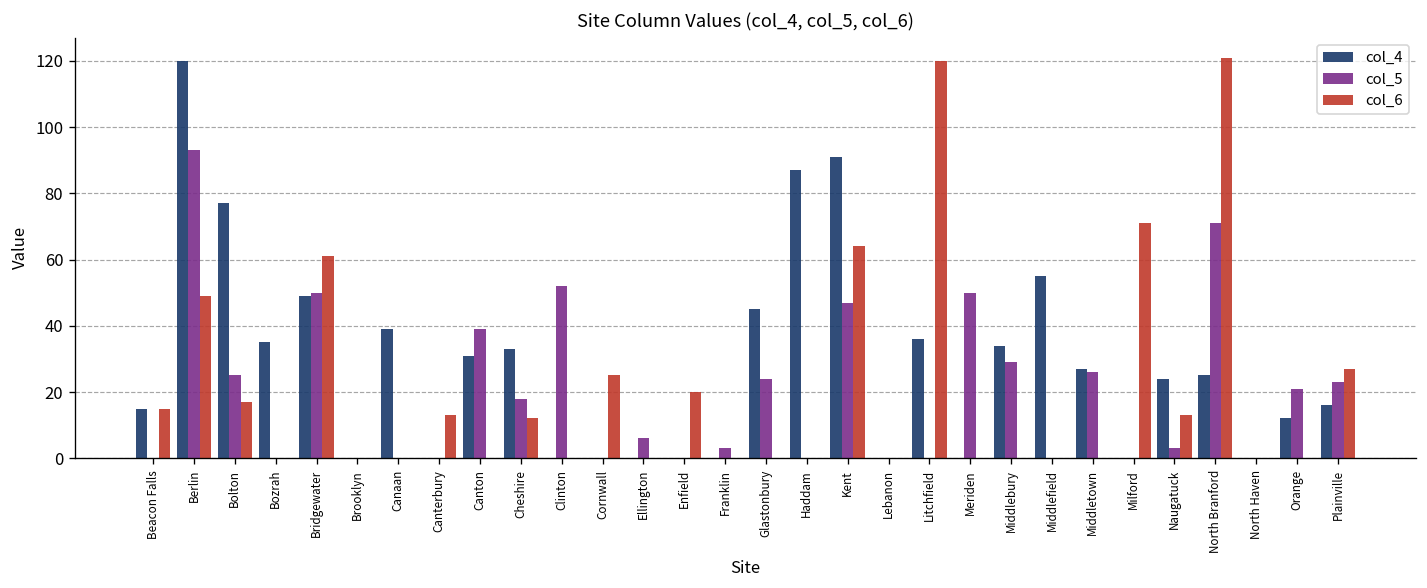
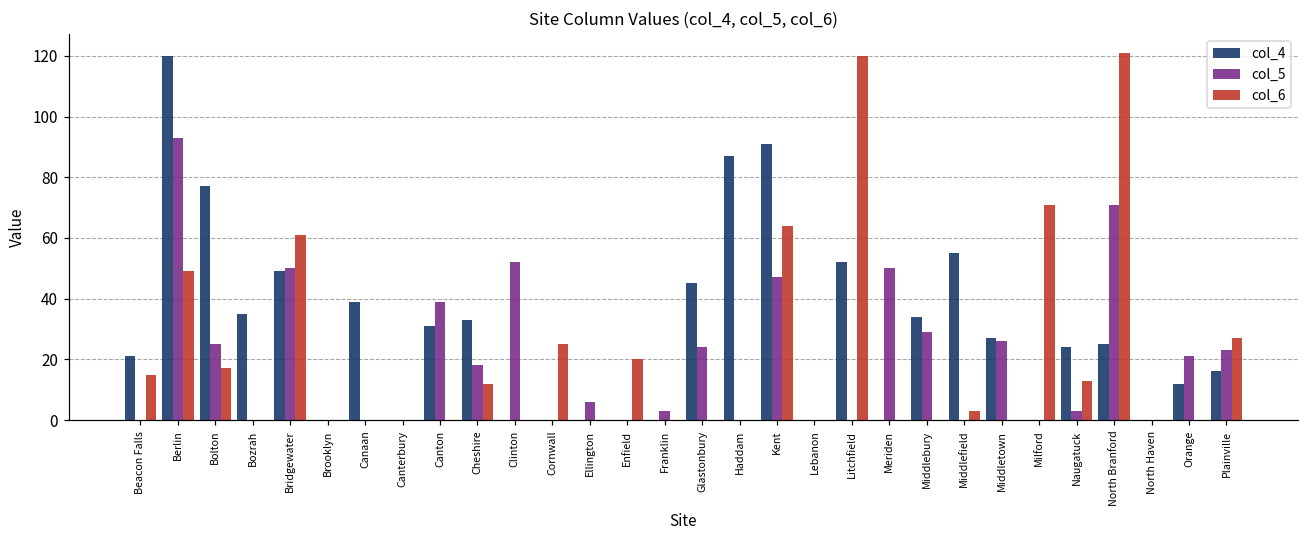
col_4, Beacon Falls: 15 -> 21
col_6, Canterbury: 13 -> 0
col_4, Litchfield: 36 -> 52
col_6, Middlefield: 0 -> 3
